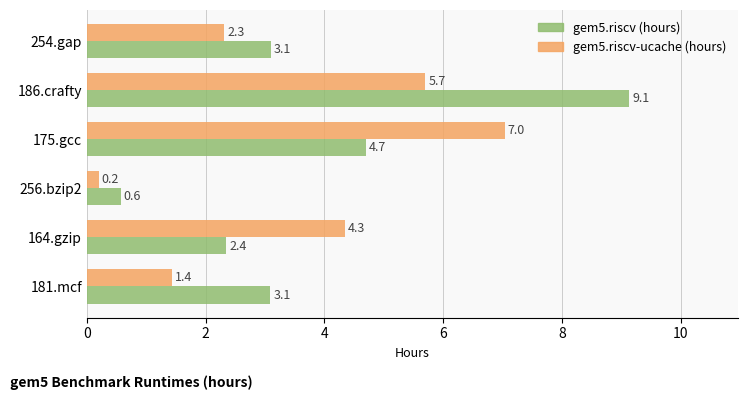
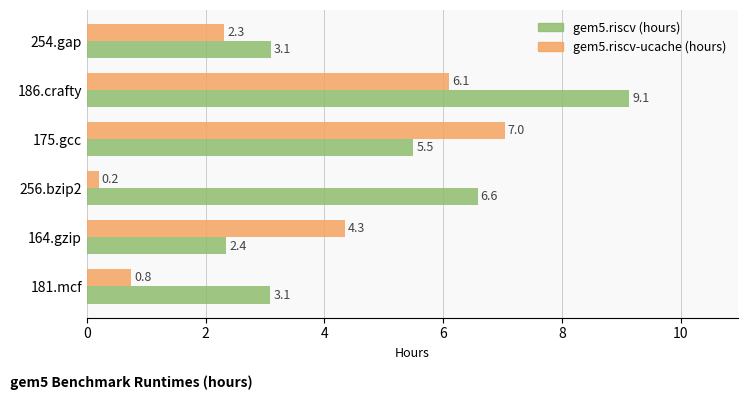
gem5.riscv-ucache (hours), 186.crafty: 5.7 -> 6.1
gem5.riscv (hours), 175.gcc: 4.7 -> 5.5
gem5.riscv (hours), 256.bzip2: 0.6 -> 6.6
gem5.riscv-ucache (hours), 181.mcf: 1.4 -> 0.8
